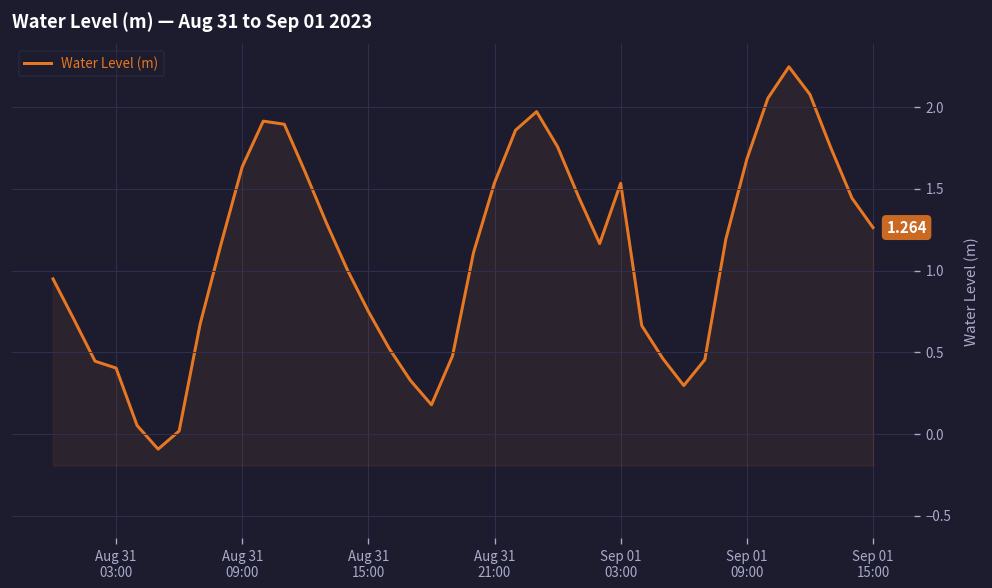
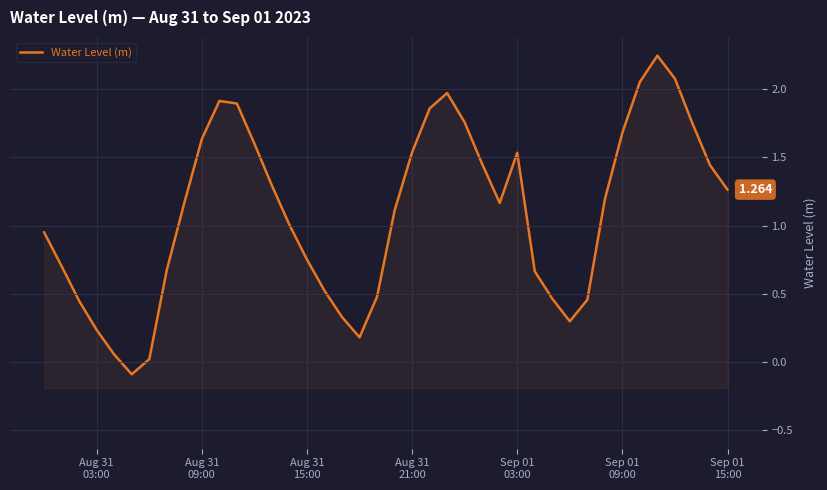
Aug 31 03:00: 0.40 -> 0.23
